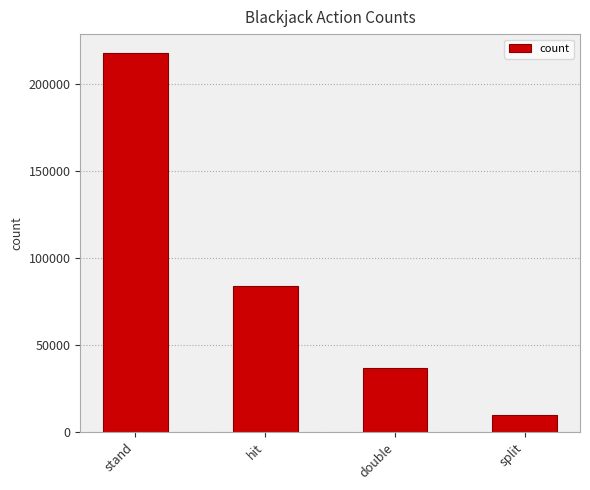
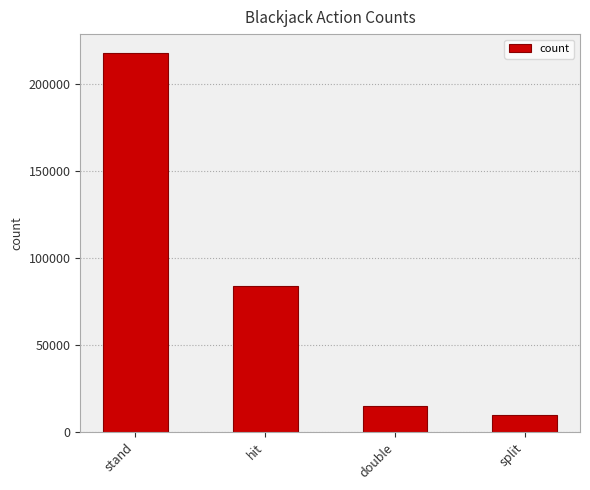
double: 37000 -> 15000
